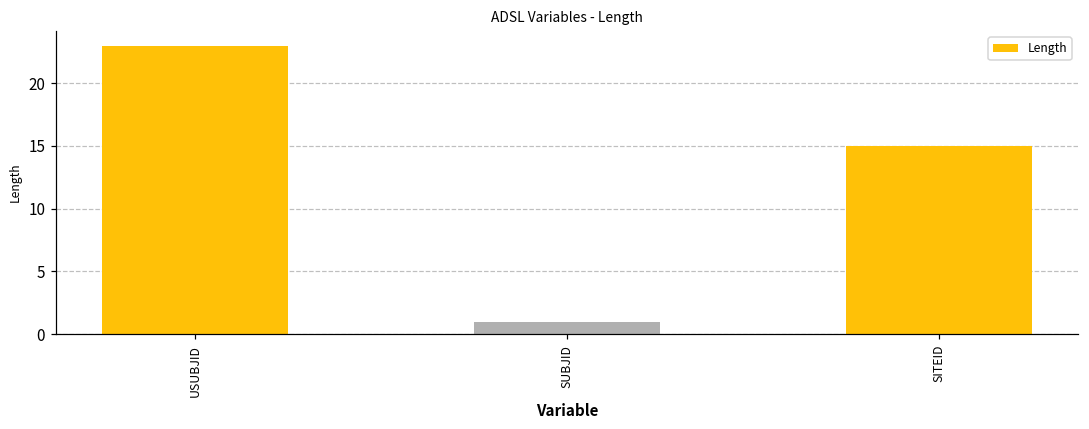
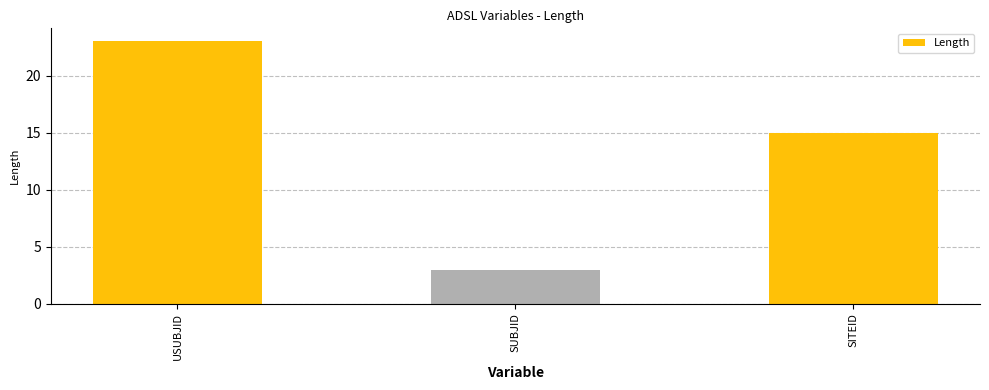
SUBJID: 1 -> 3
